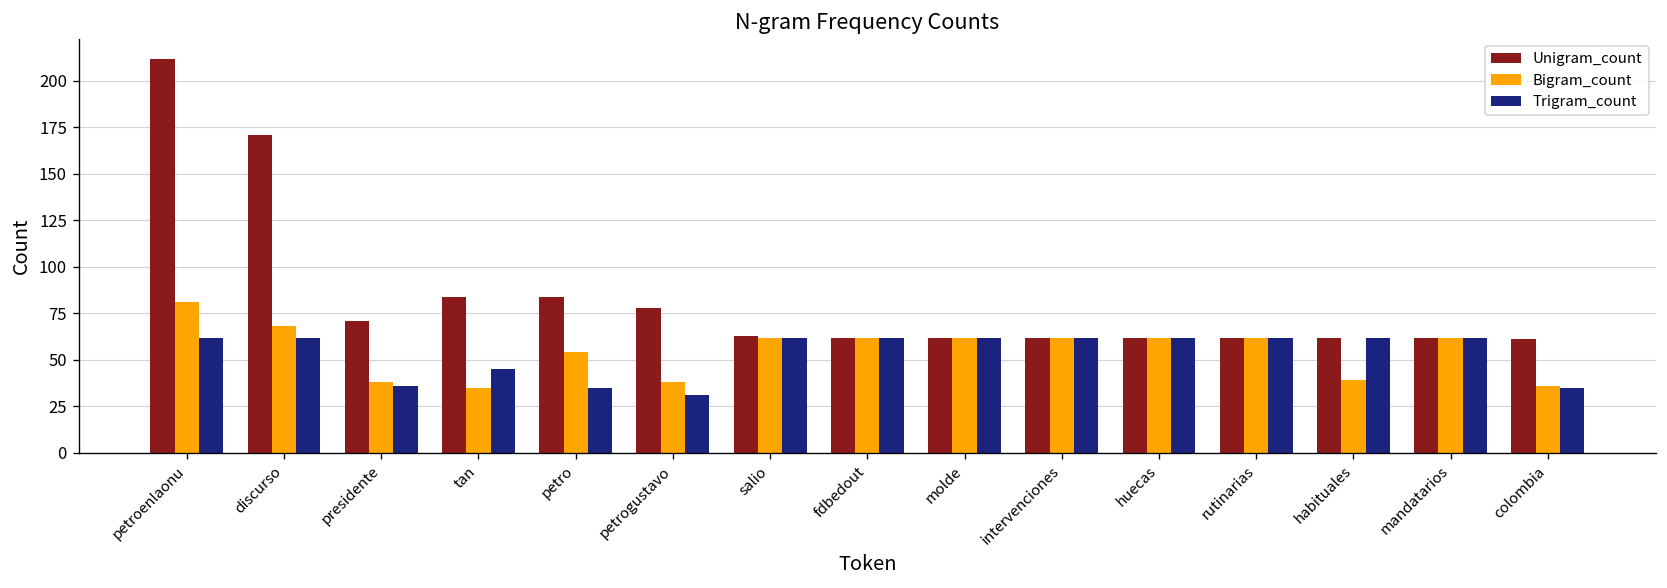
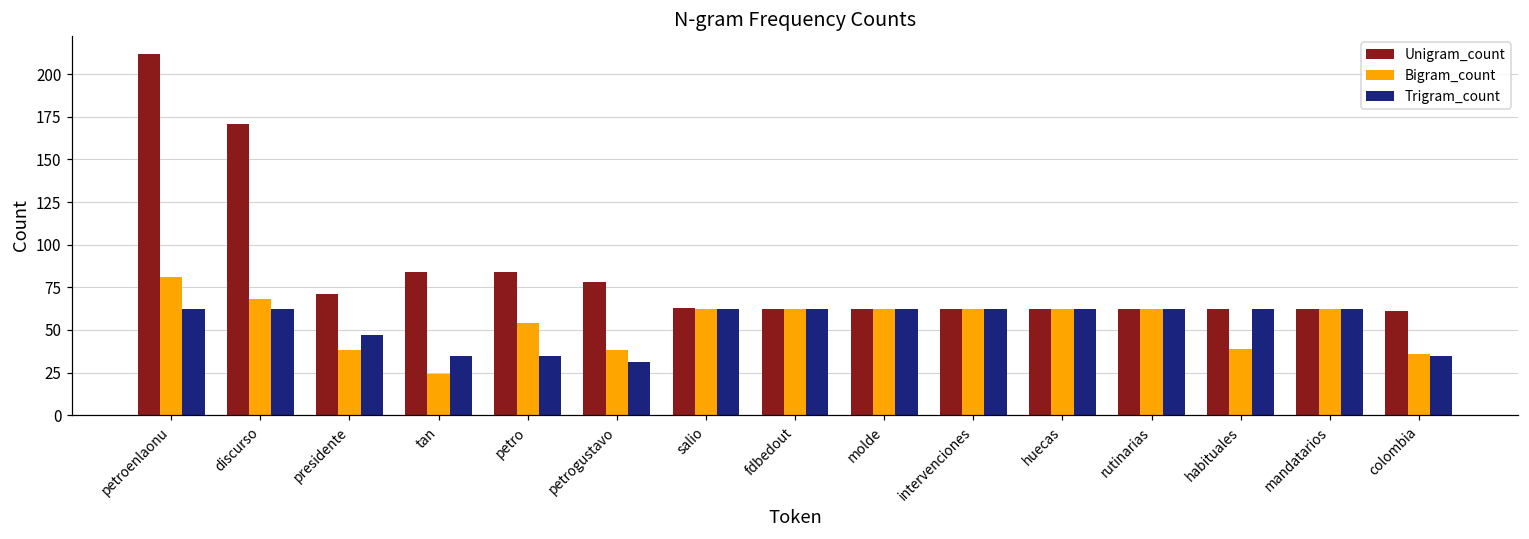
Trigram_count, presidente: 36 -> 47
Bigram_count, tan: 35 -> 24
Trigram_count, tan: 45 -> 35
